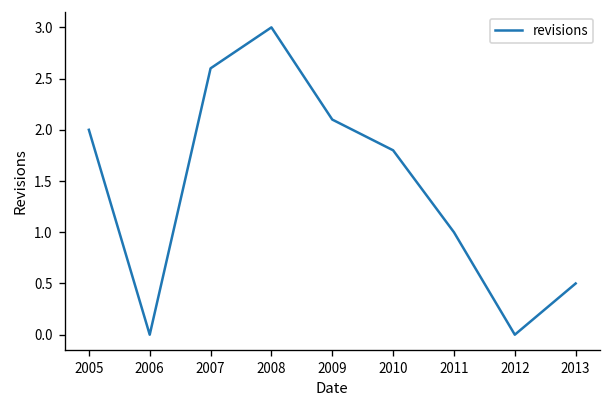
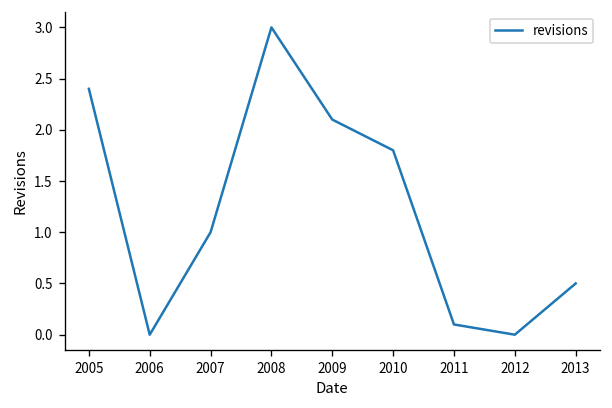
2005: 2.0 -> 2.4
2007: 2.6 -> 1.0
2011: 1.0 -> 0.1
